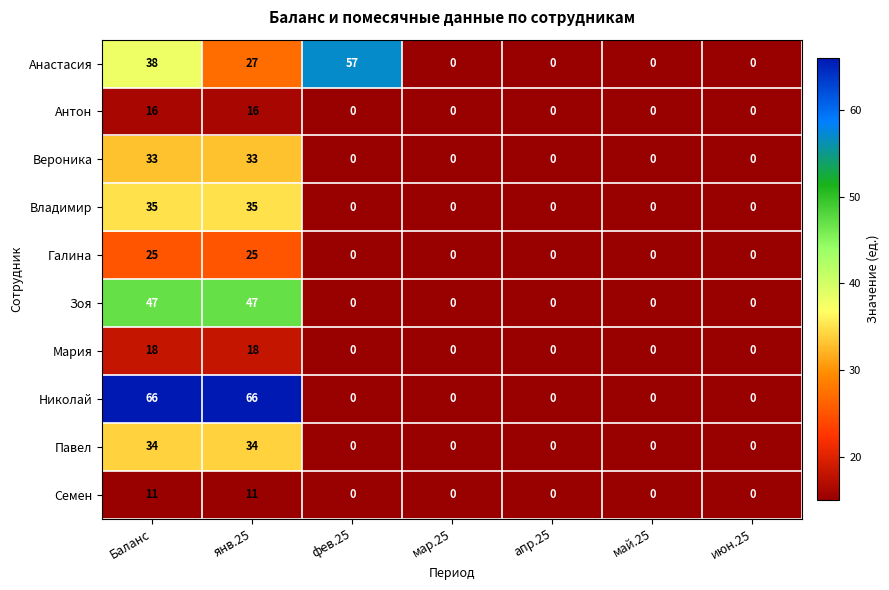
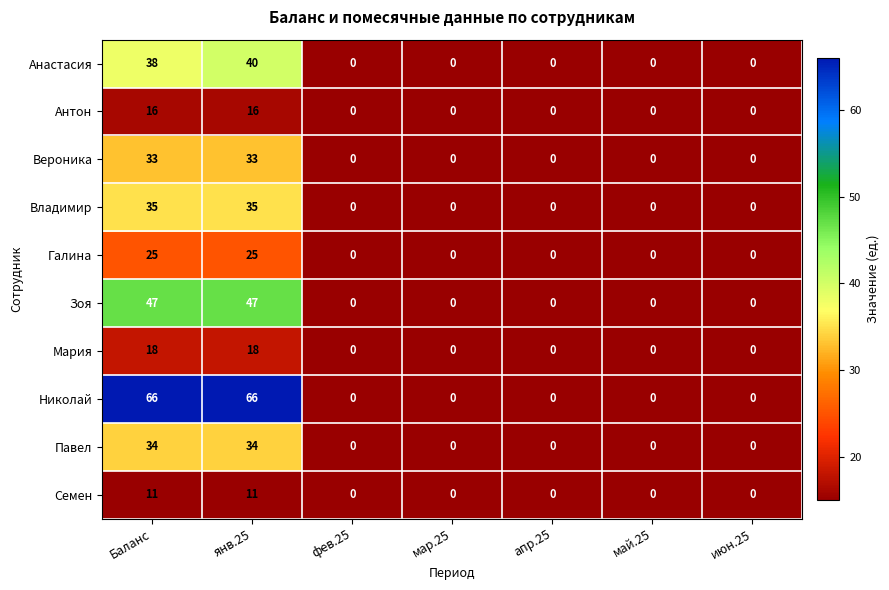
Анастасия, янв.25: 27 -> 40
Анастасия, фев.25: 57 -> 0
